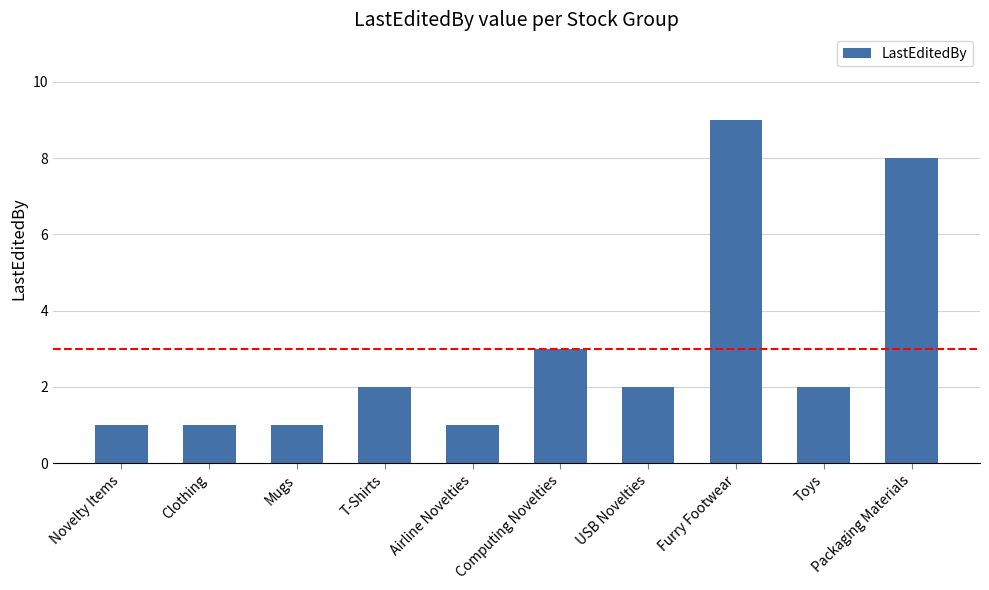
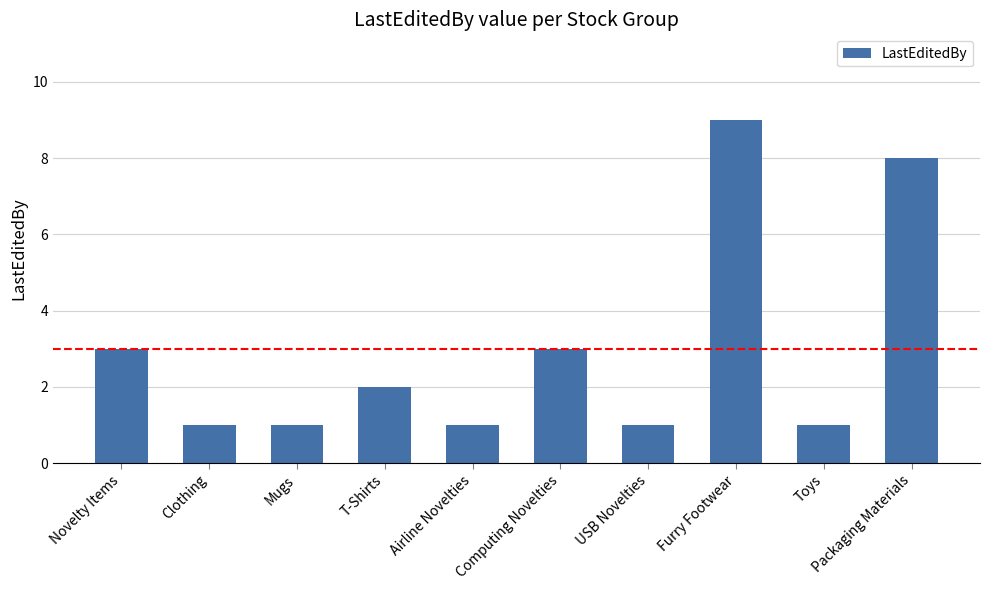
Novelty Items: 1 -> 3
USB Novelties: 2 -> 1
Toys: 2 -> 1
